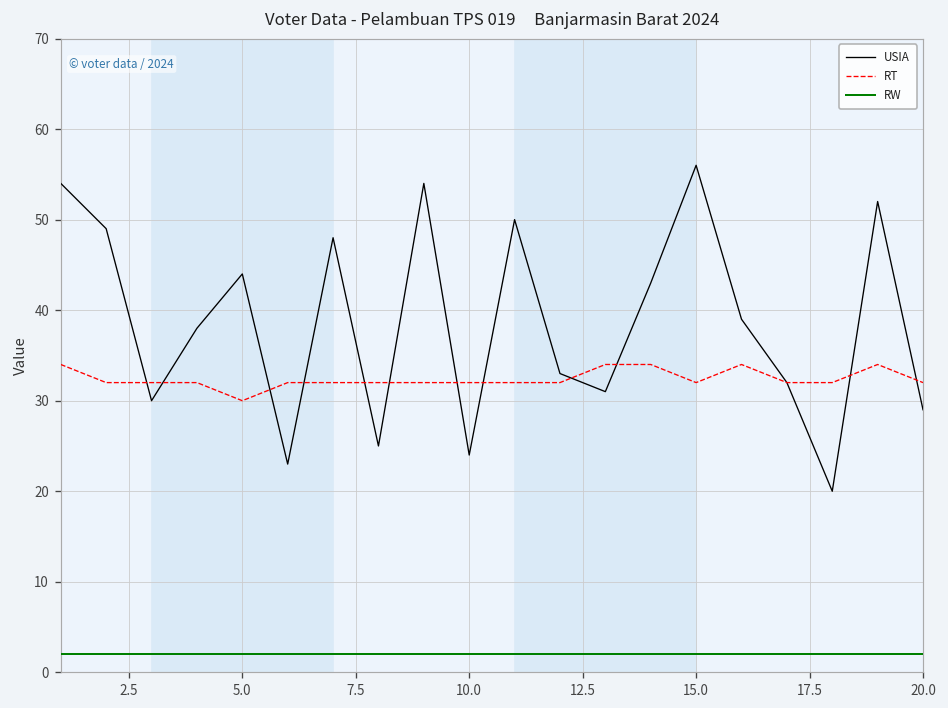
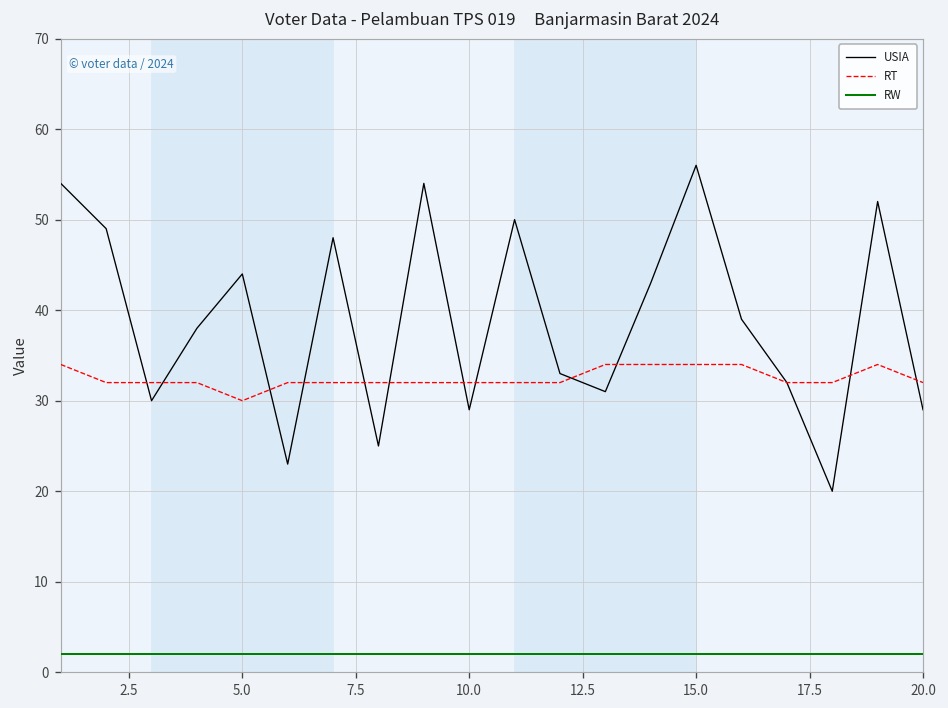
USIA, 10.0: 24 -> 29
RT, 15.0: 32 -> 34
